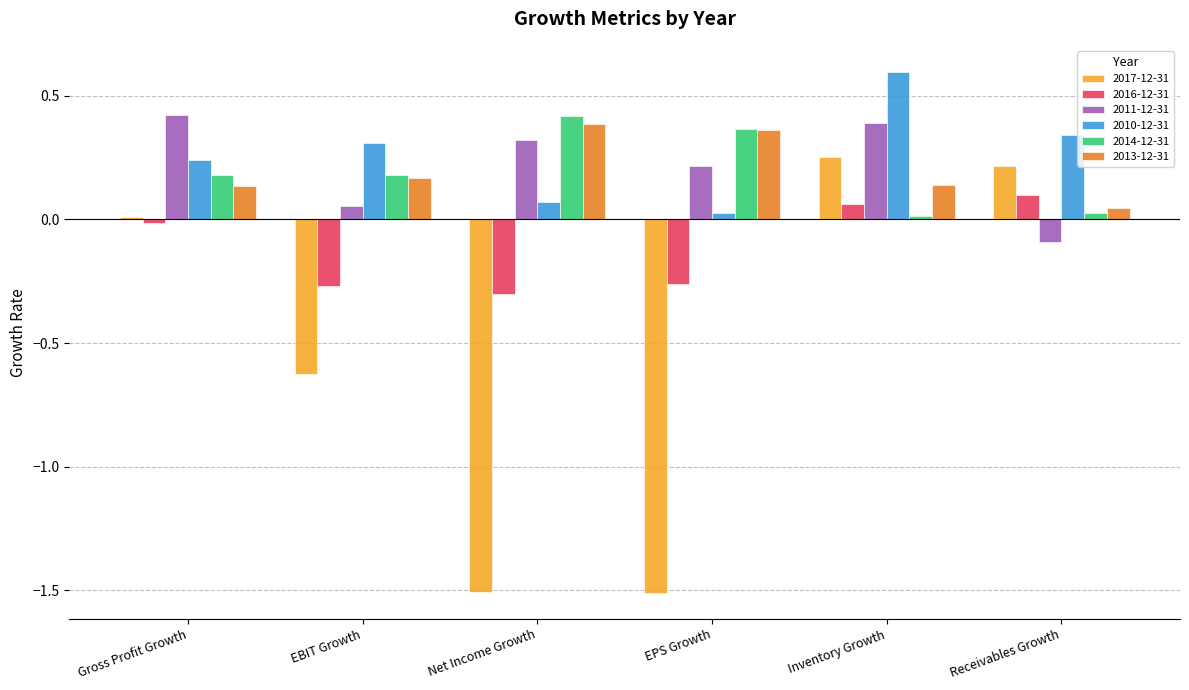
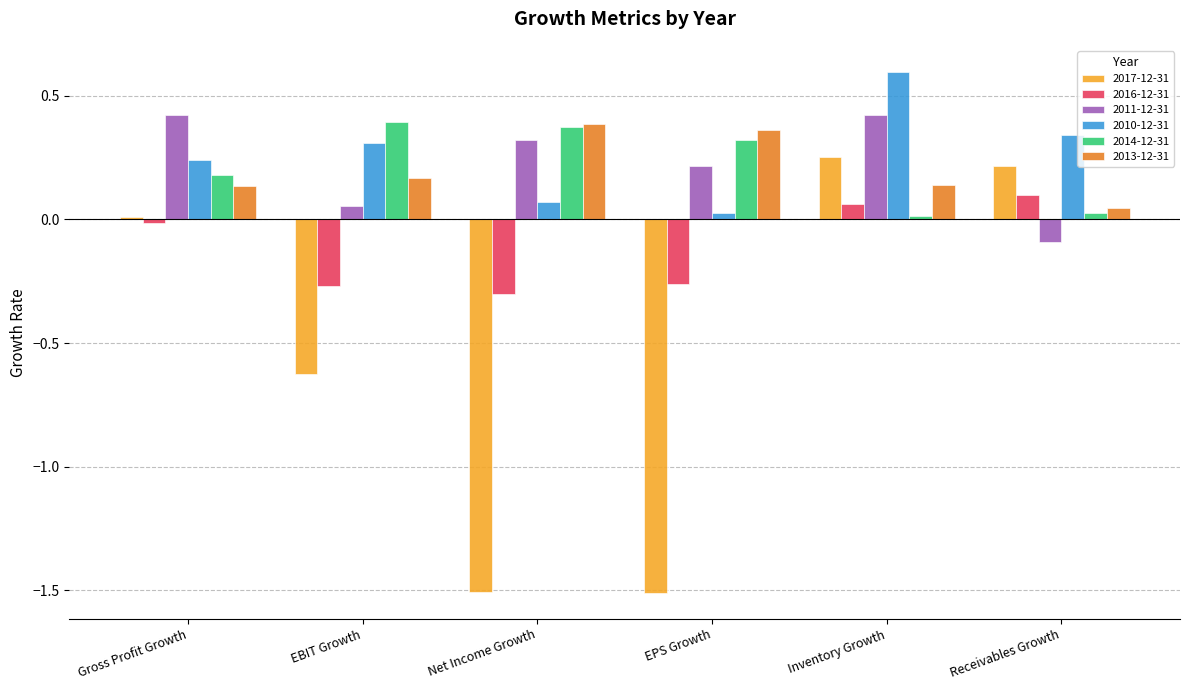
2014-12-31, EBIT Growth: 0.18 -> 0.40
2014-12-31, Net Income Growth: 0.42 -> 0.37
2014-12-31, EPS Growth: 0.36 -> 0.32
2011-12-31, Inventory Growth: 0.39 -> 0.42
